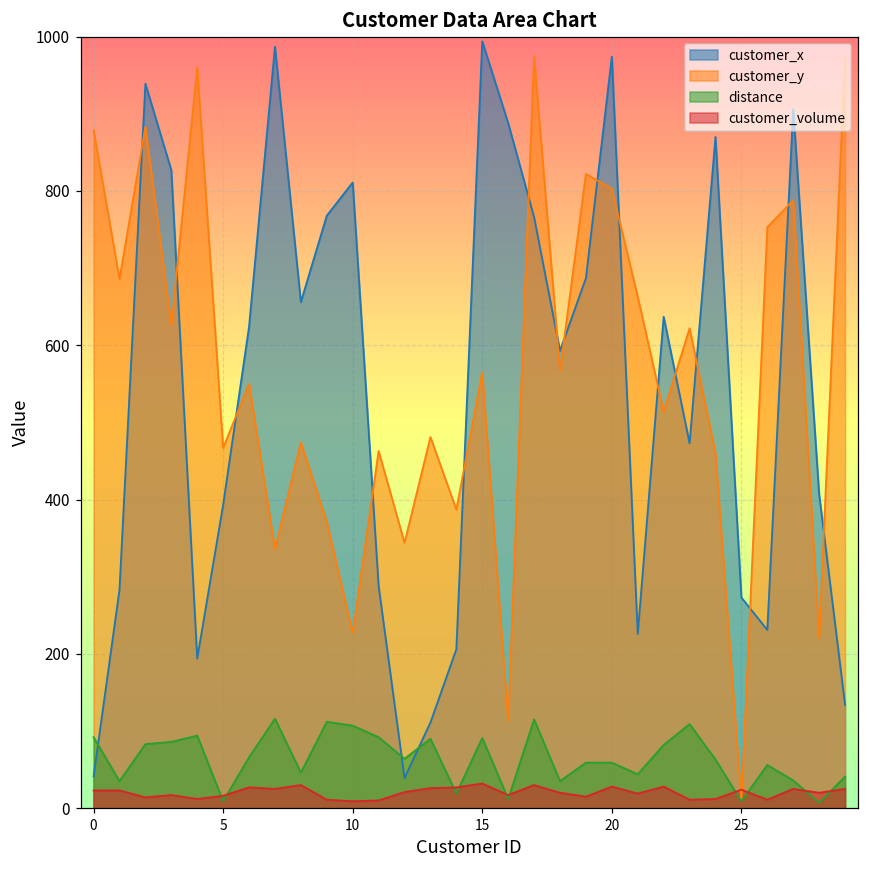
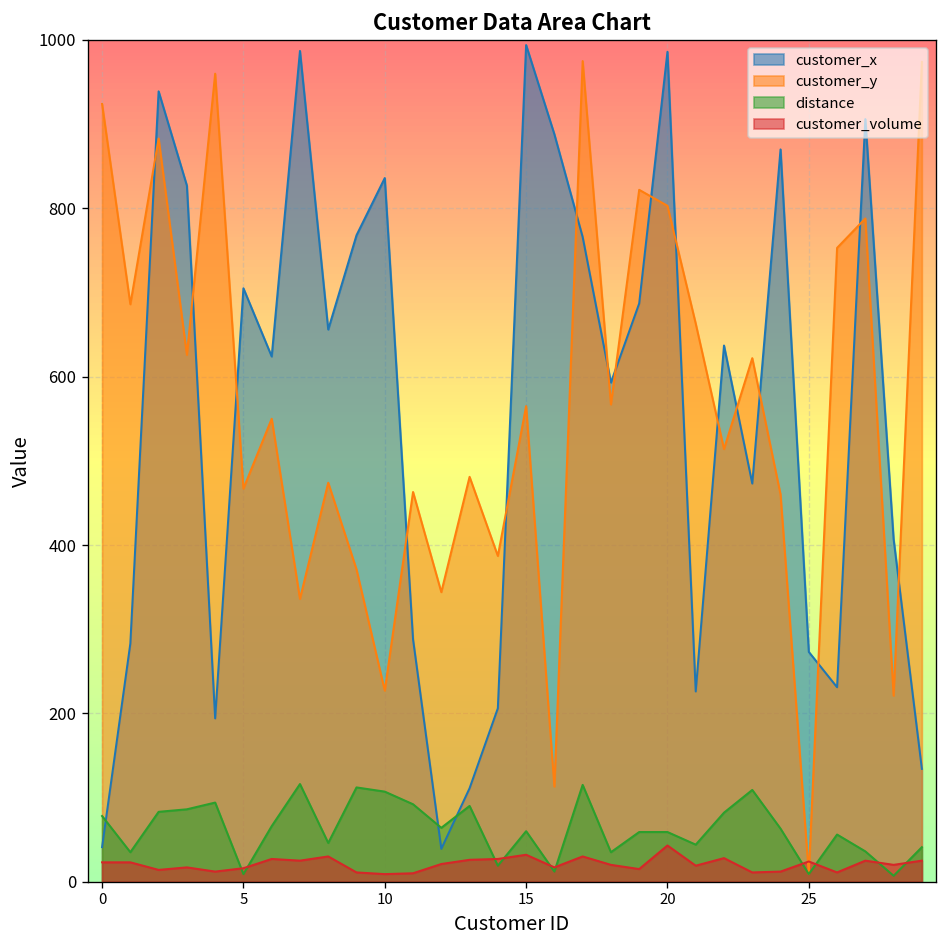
customer_y, 0: 880 -> 920
distance, 0: 90 -> 80
customer_x, 5: 390 -> 710
customer_x, 10: 810 -> 840
distance, 15: 90 -> 60
customer_x, 20: 970 -> 990
customer_volume, 20: 30 -> 40
